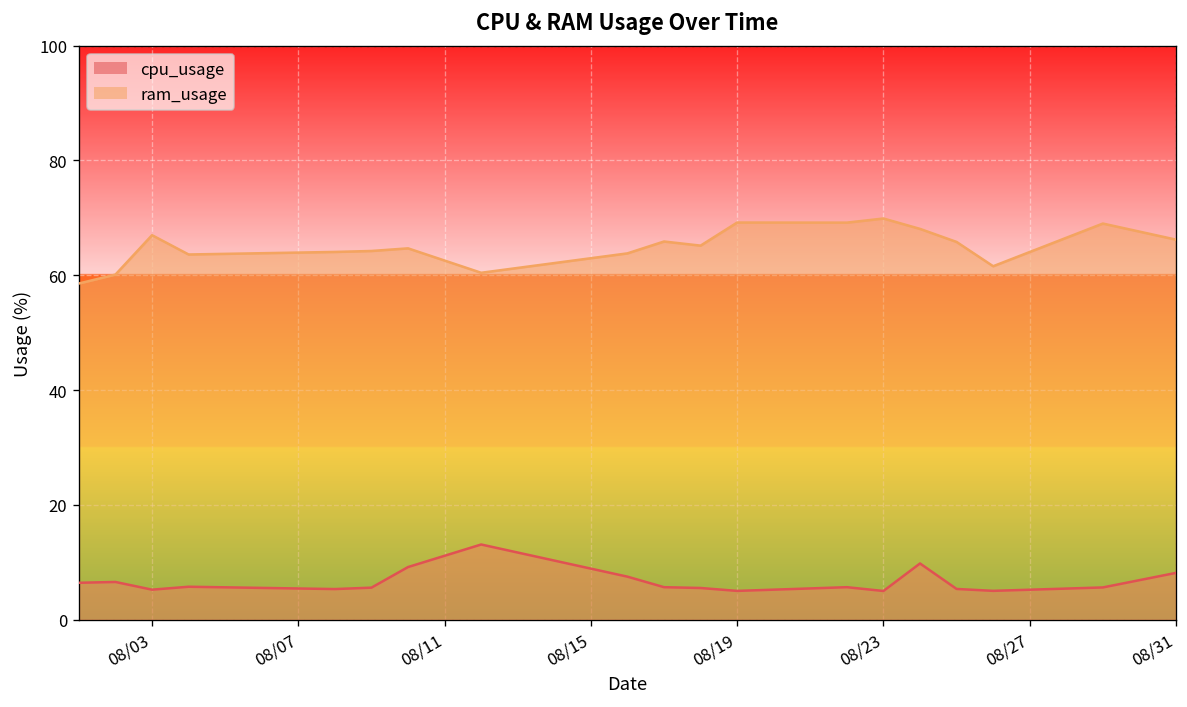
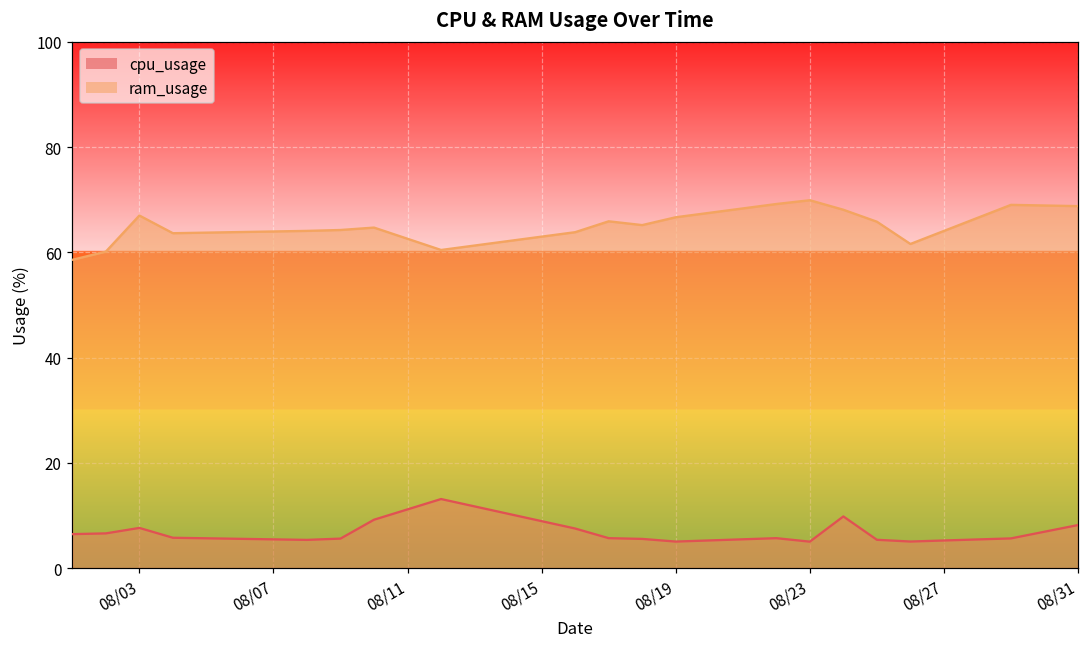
cpu_usage, 08/03: 5 -> 8
ram_usage, 08/19: 69 -> 67
ram_usage, 08/31: 66 -> 69
